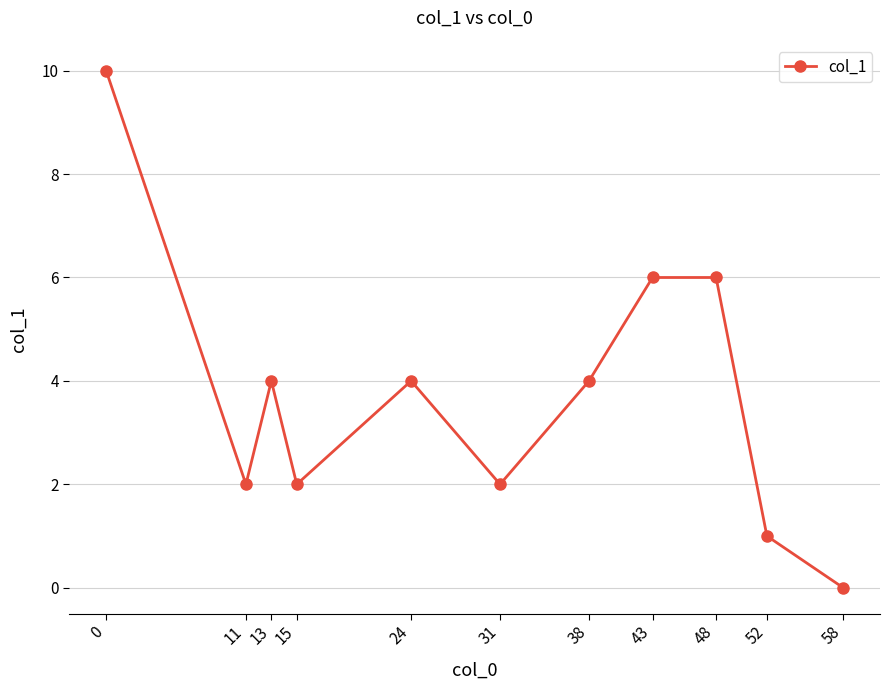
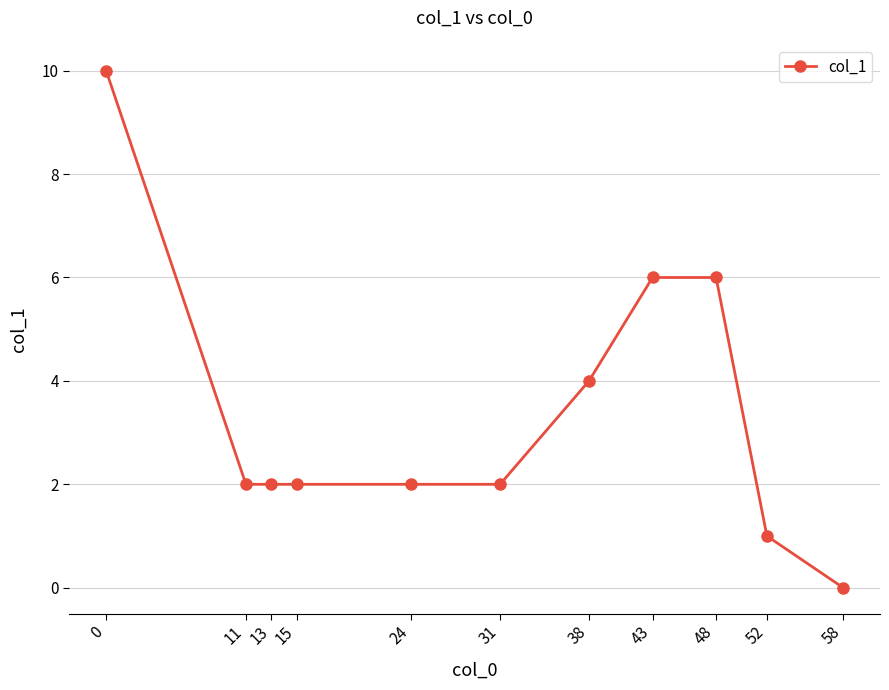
13: 4 -> 2
24: 4 -> 2
